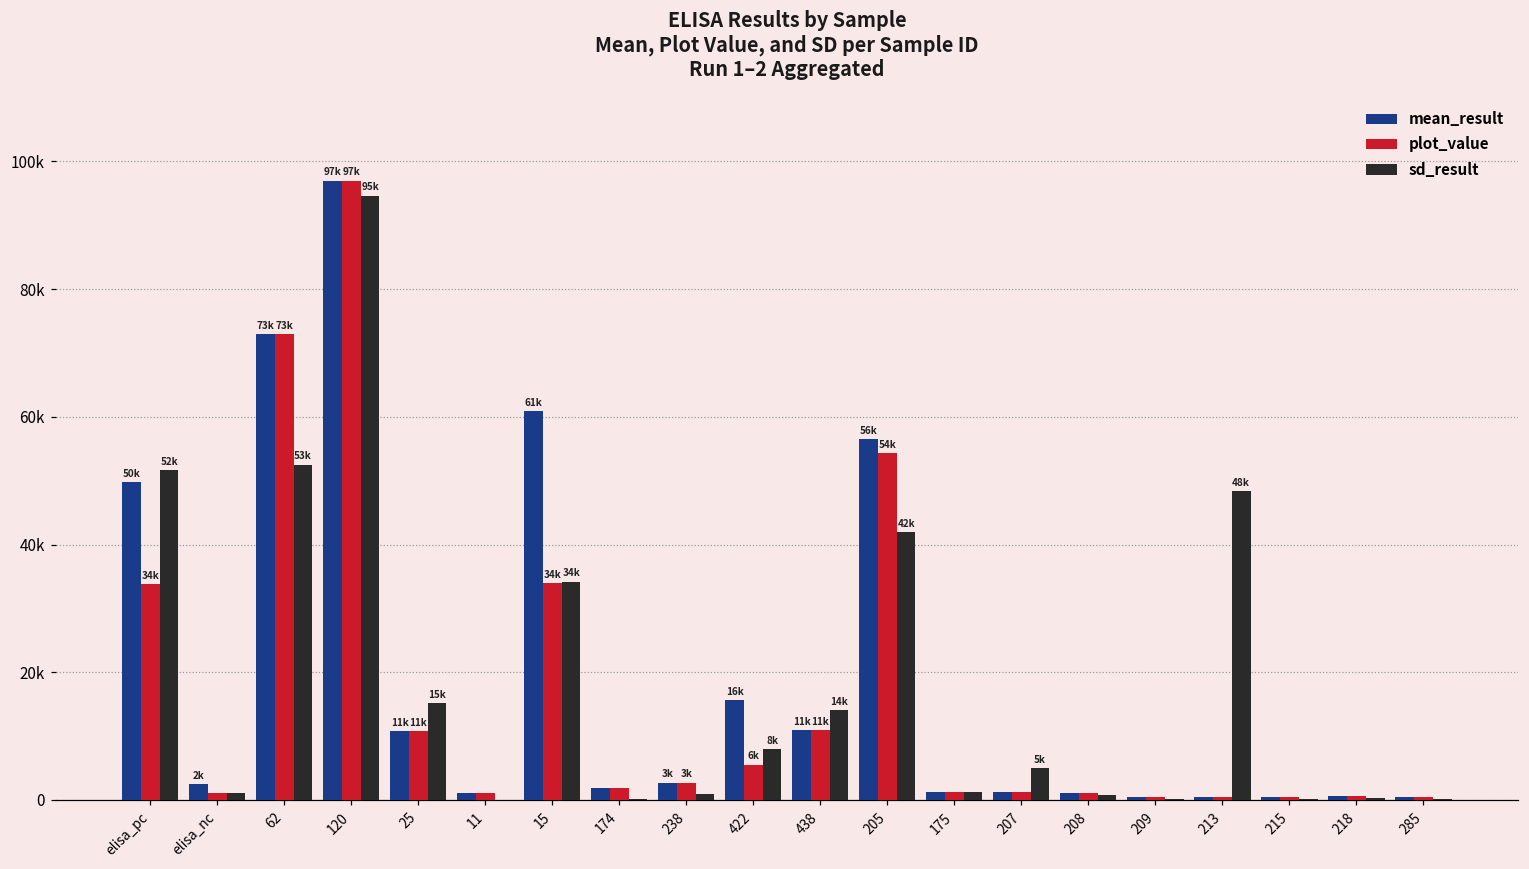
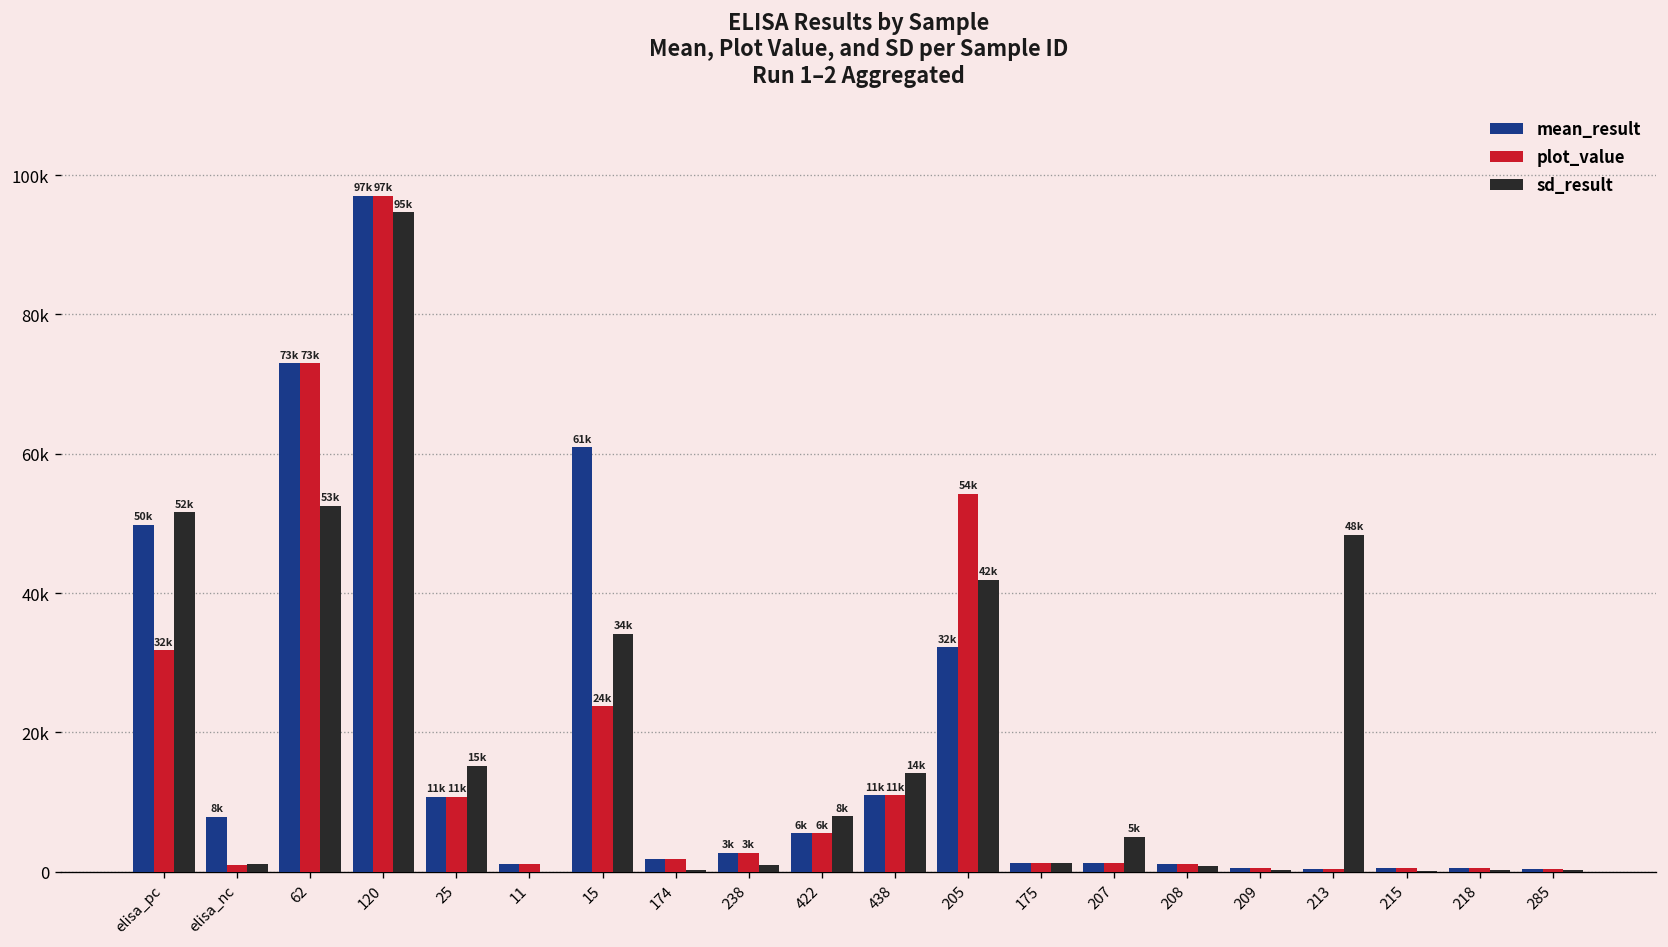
plot_value, elisa_pc: 34k -> 32k
mean_result, elisa_nc: 2k -> 8k
plot_value, 15: 34k -> 24k
mean_result, 422: 16k -> 6k
mean_result, 205: 56k -> 32k
